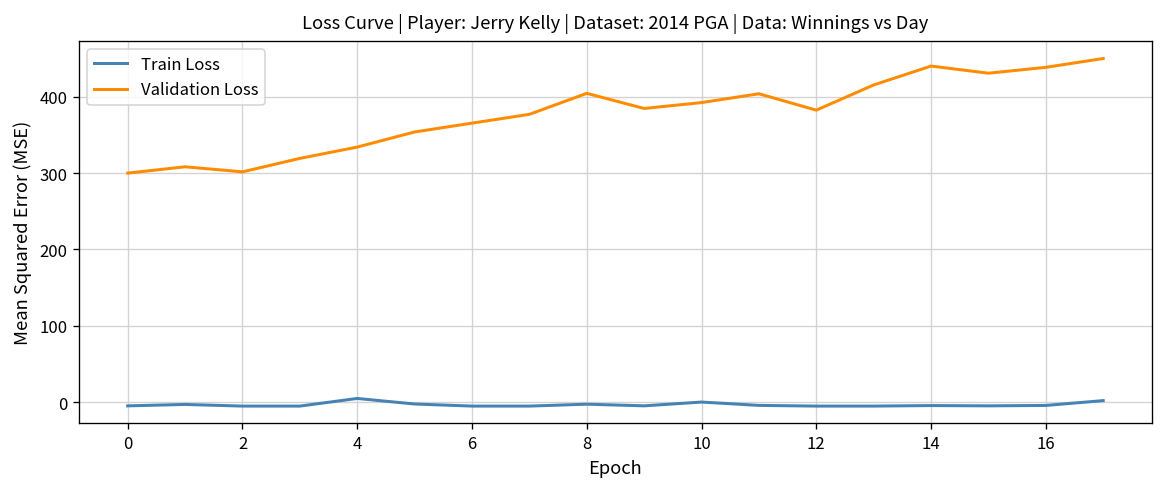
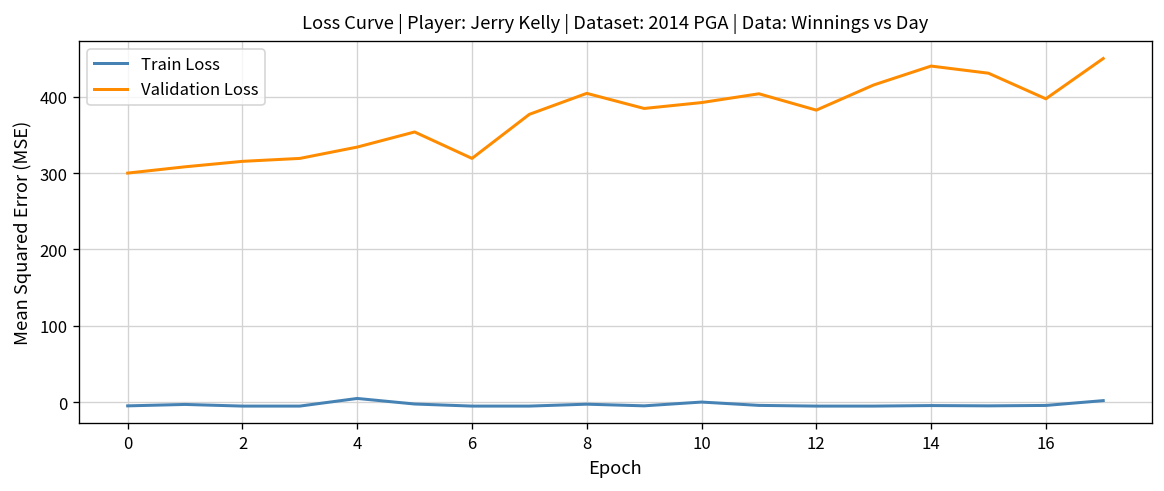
Validation Loss, 2: 300 -> 320
Validation Loss, 6: 370 -> 320
Validation Loss, 16: 440 -> 400
